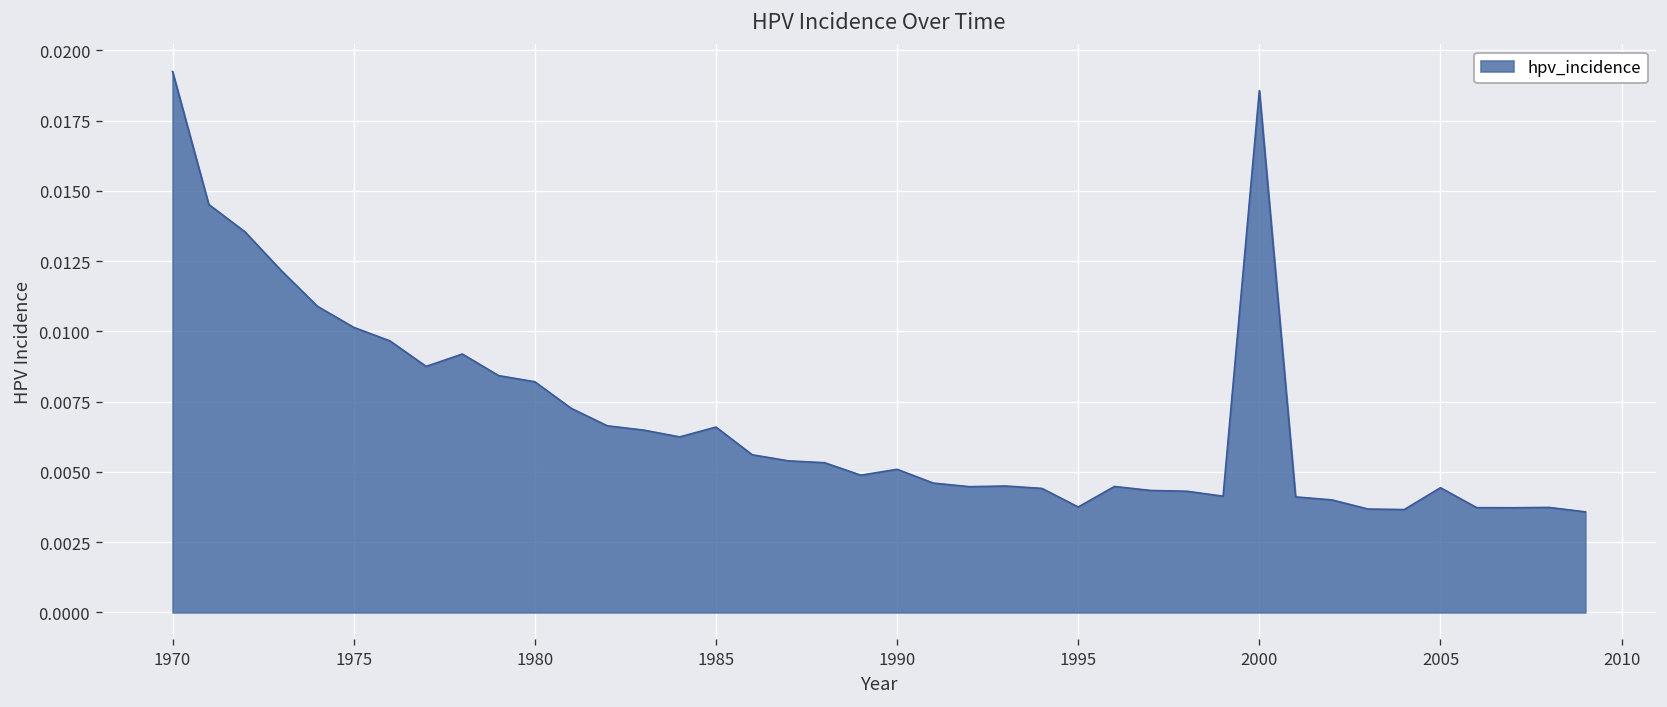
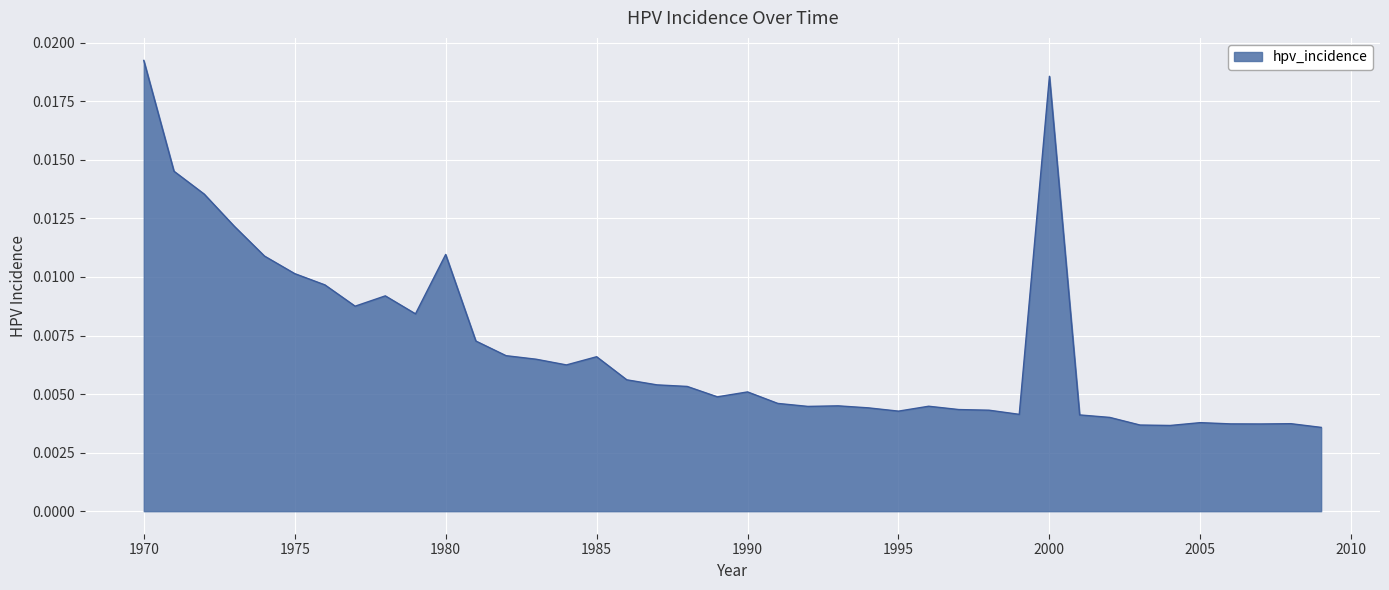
1980: 0.0082 -> 0.0110
1995: 0.0038 -> 0.0043
2005: 0.0044 -> 0.0038
